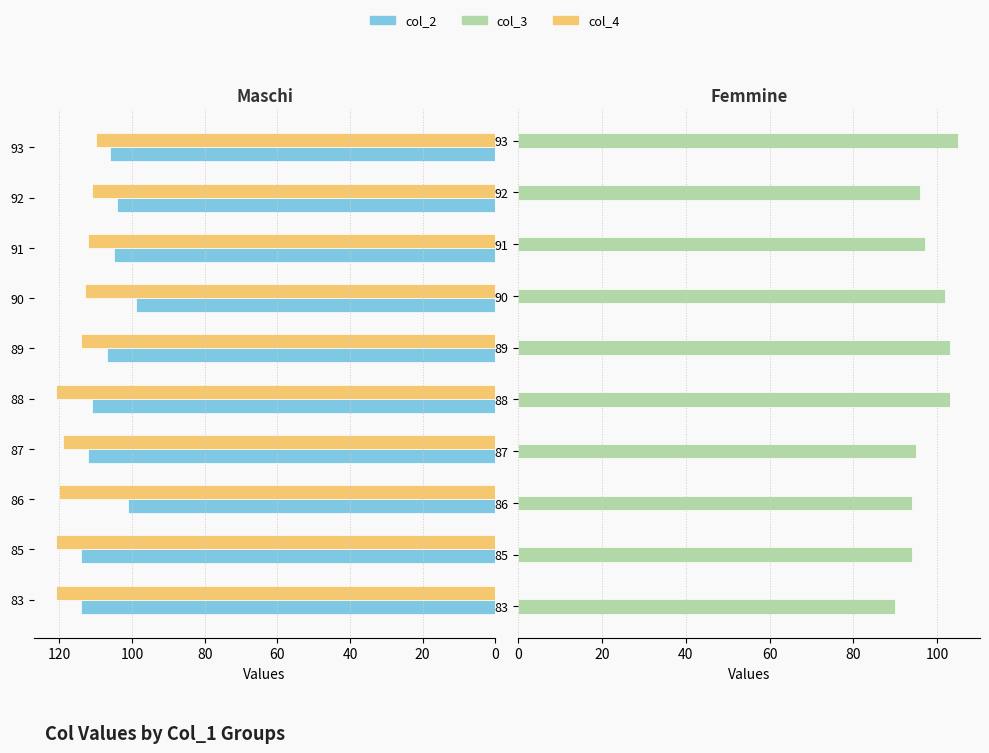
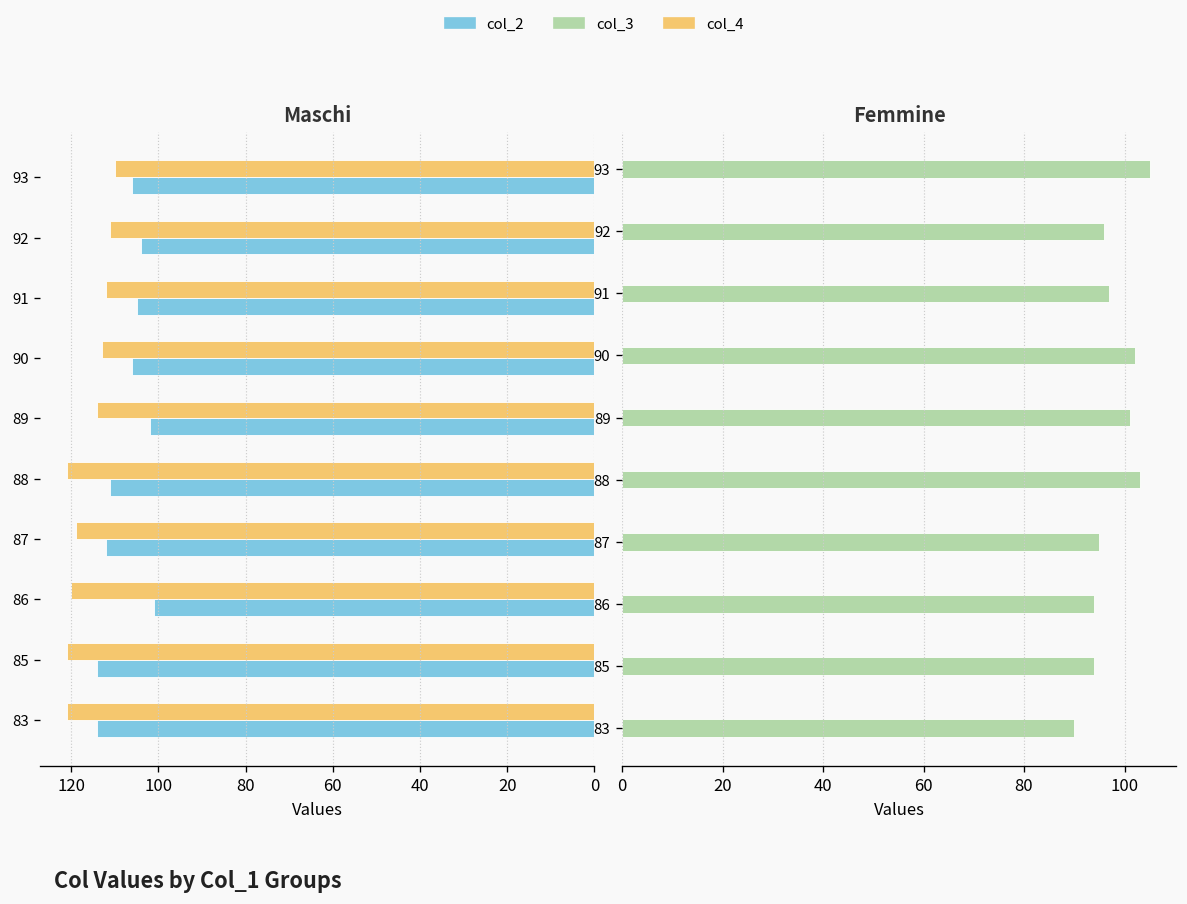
Maschi, col_2, 90: 99 -> 106
Maschi, col_2, 89: 107 -> 102
Femmine, 89: 103 -> 101
